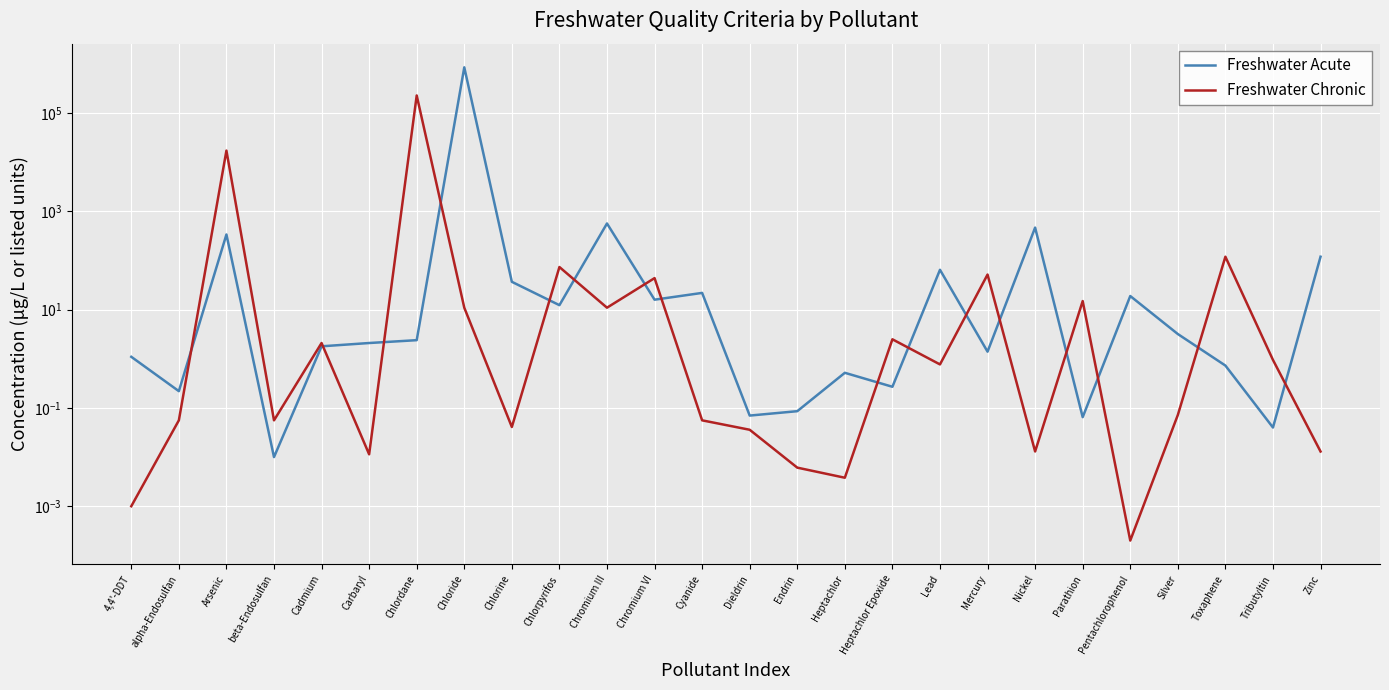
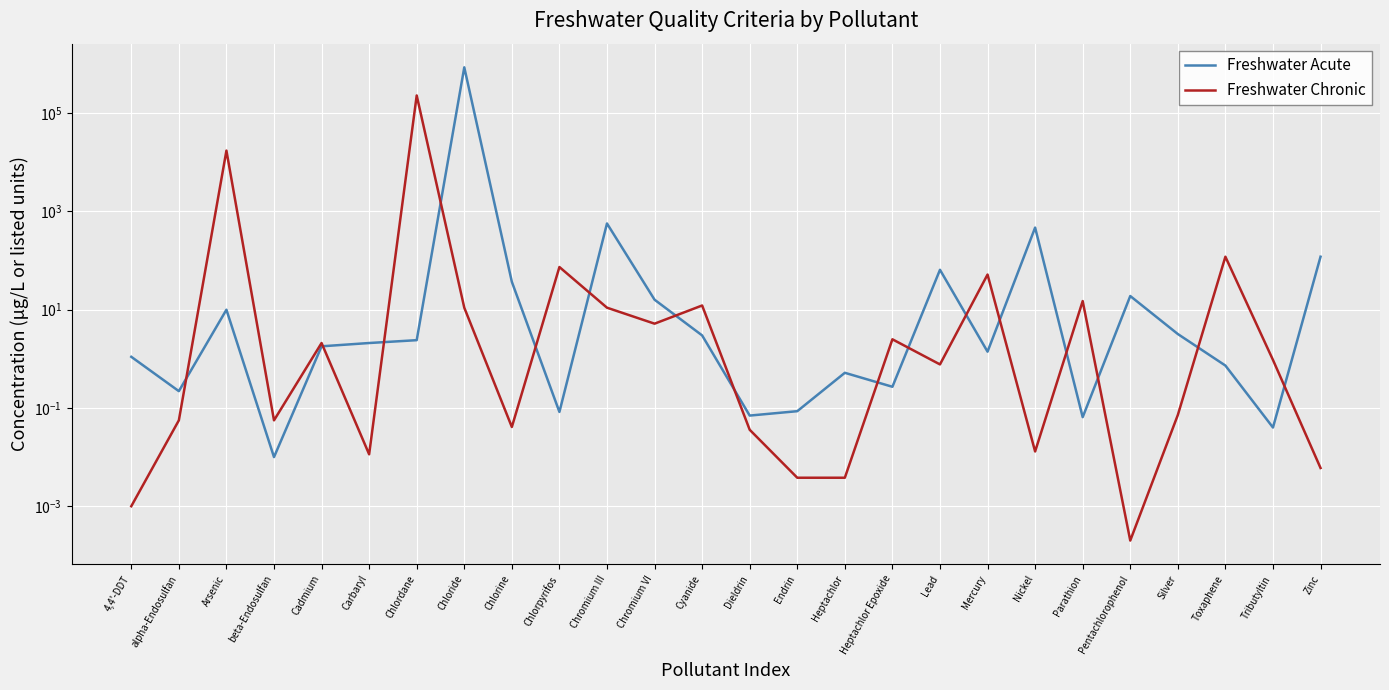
Freshwater Acute, Arsenic: 300 -> 10
Freshwater Acute, Chlorpyrifos: 12 -> 0.08
Freshwater Chronic, Chromium VI: 40 -> 5
Freshwater Acute, Cyanide: 20 -> 3
Freshwater Chronic, Cyanide: 0.06 -> 12
Freshwater Chronic, Endrin: 0.006 -> 0.004
Freshwater Chronic, Zinc: 0.013 -> 0.006
